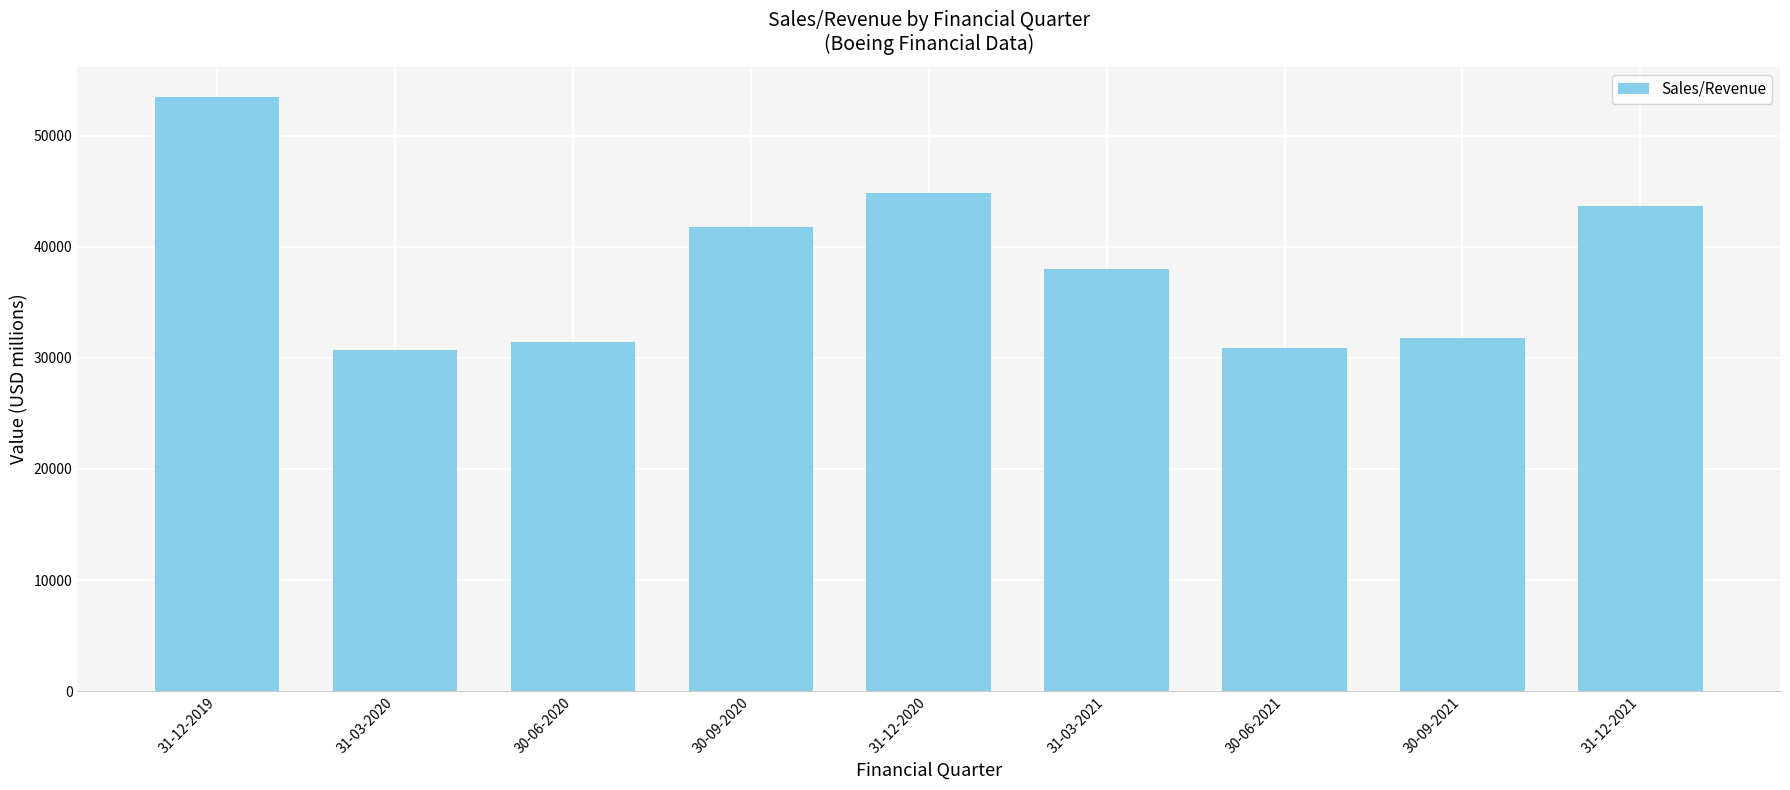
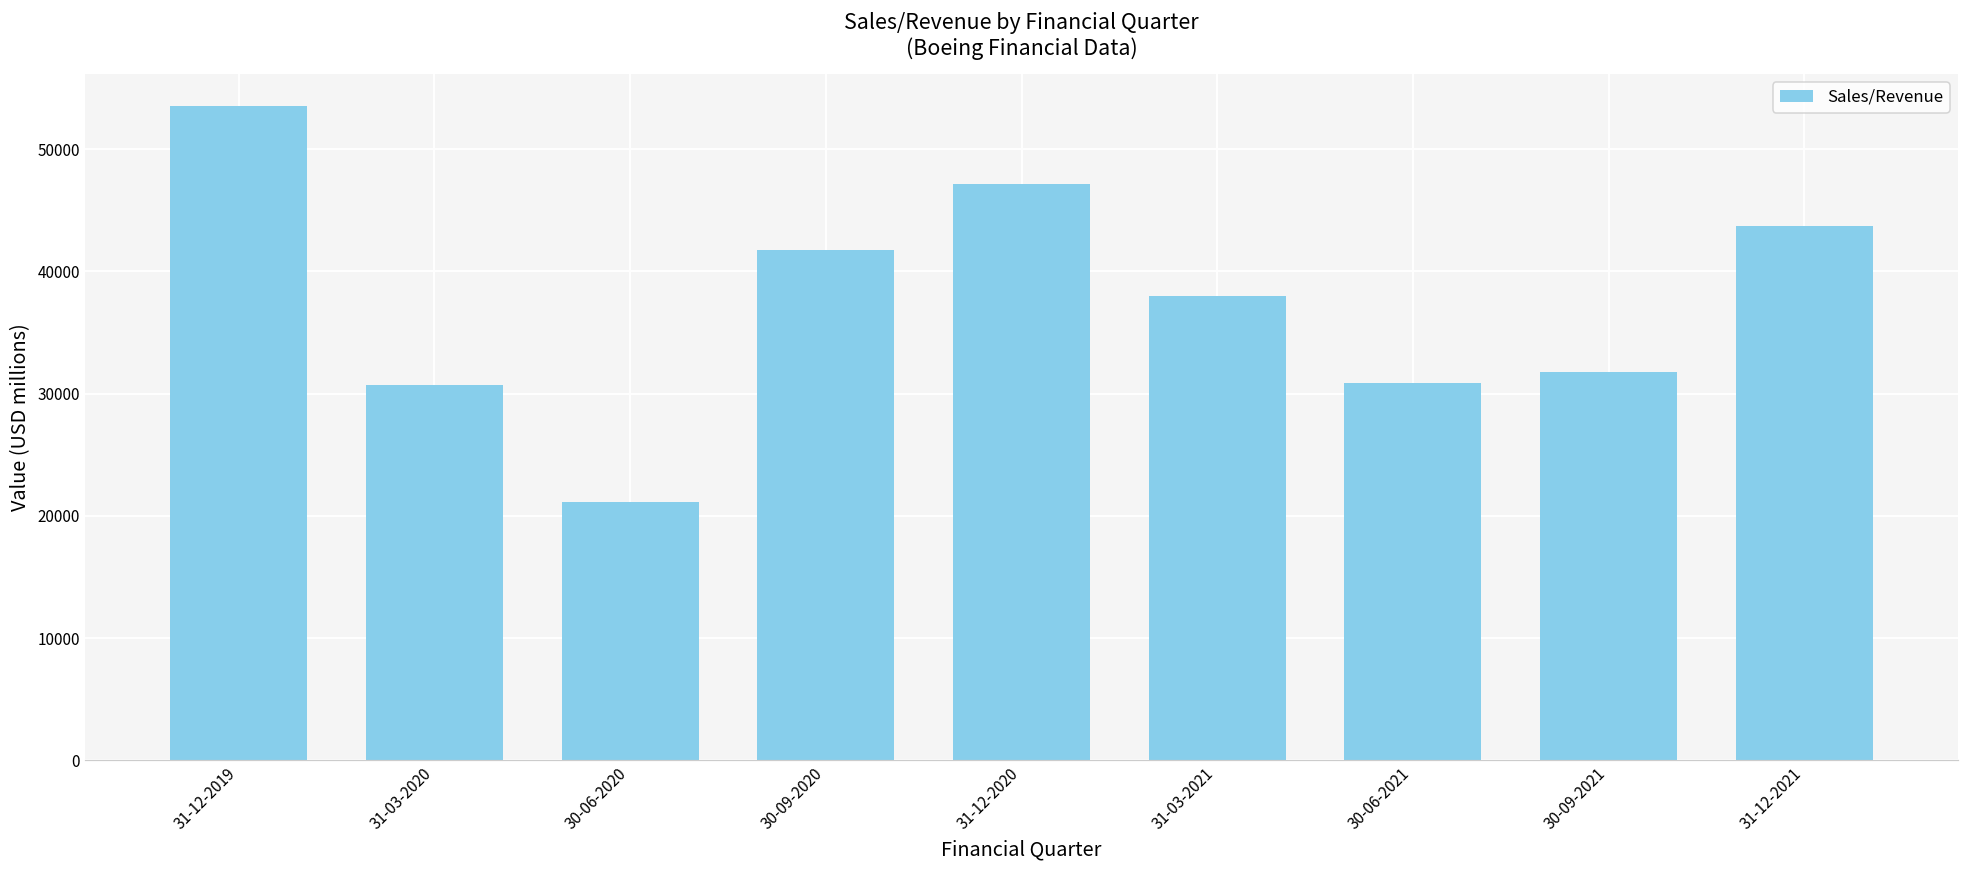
30-06-2020: 31400 -> 21100
31-12-2020: 44800 -> 47100
